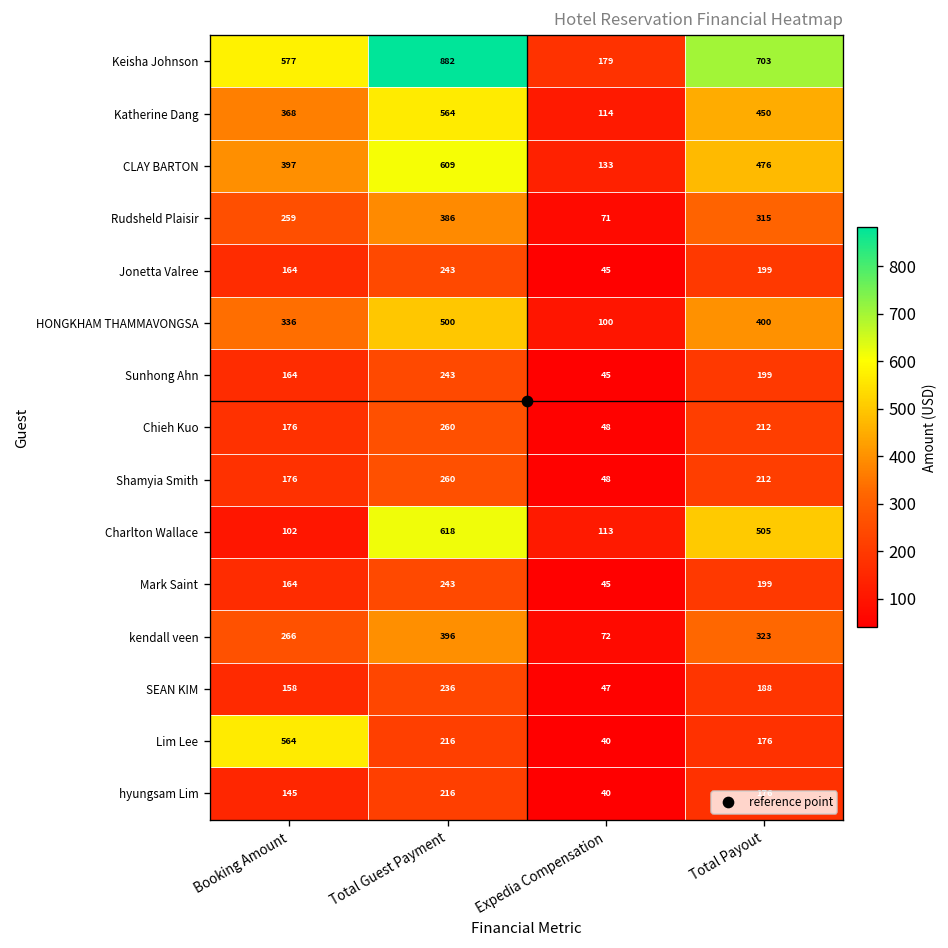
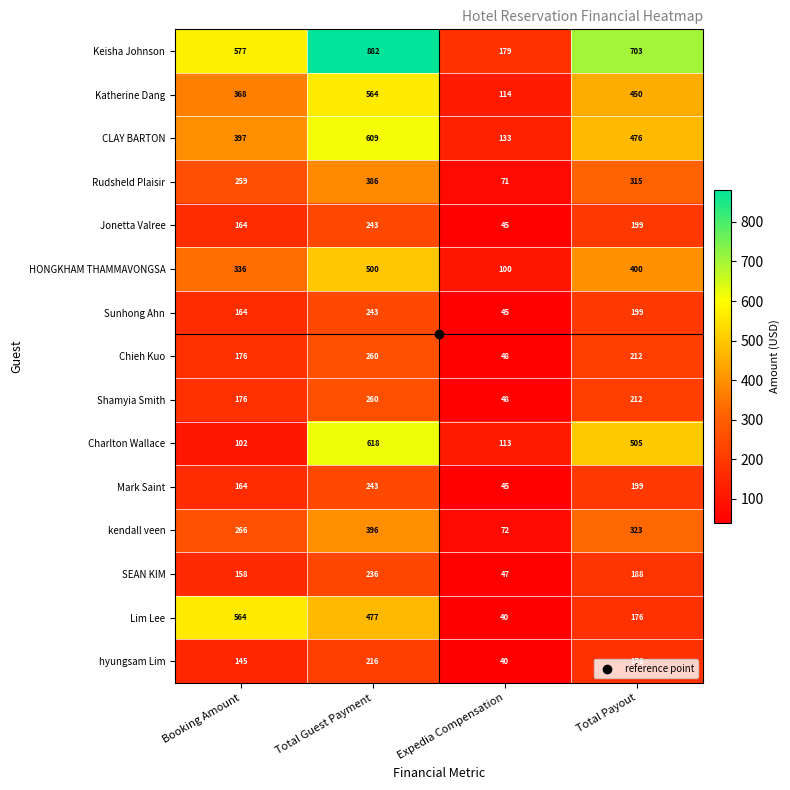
Lim Lee, Total Guest Payment: 216 -> 477
